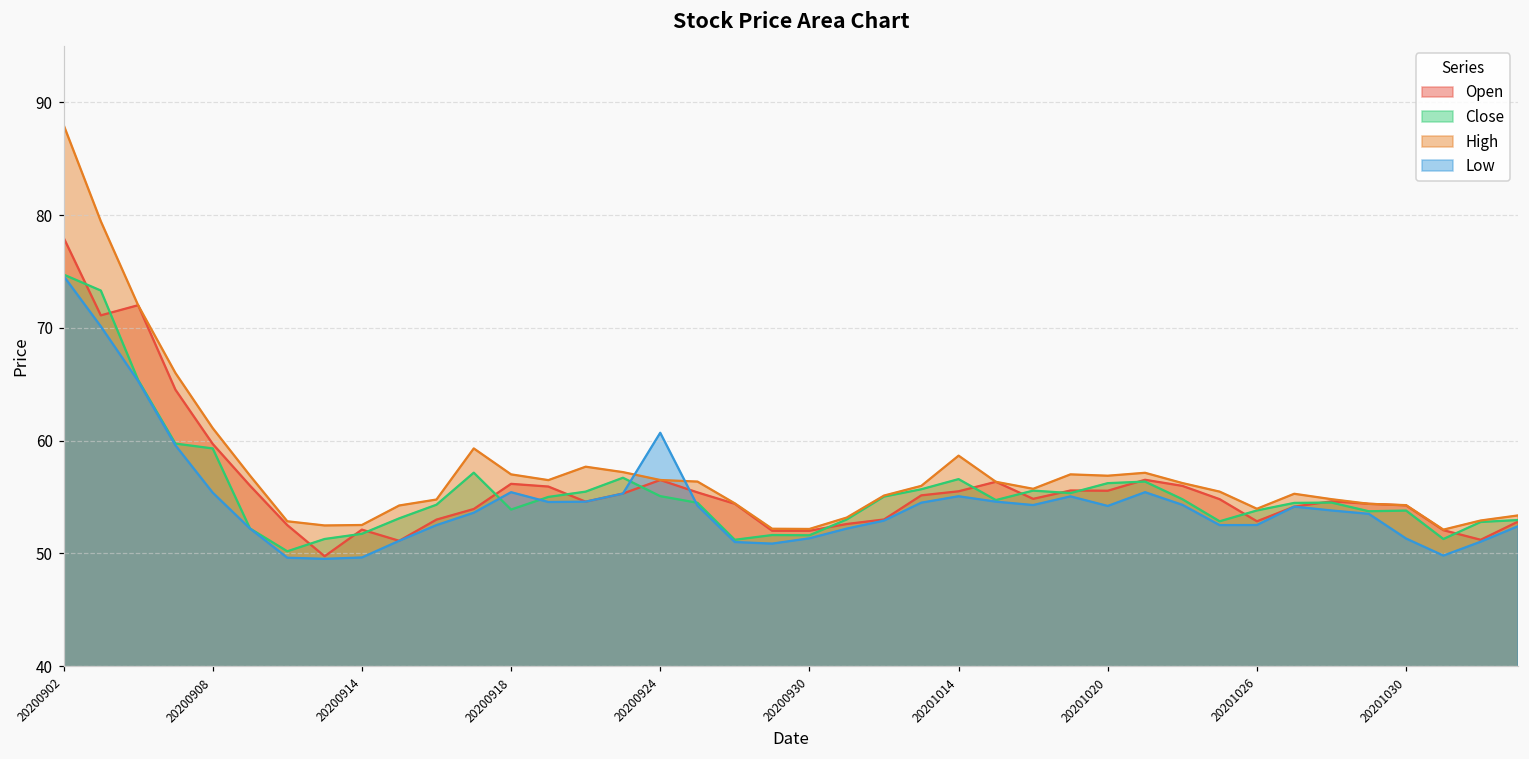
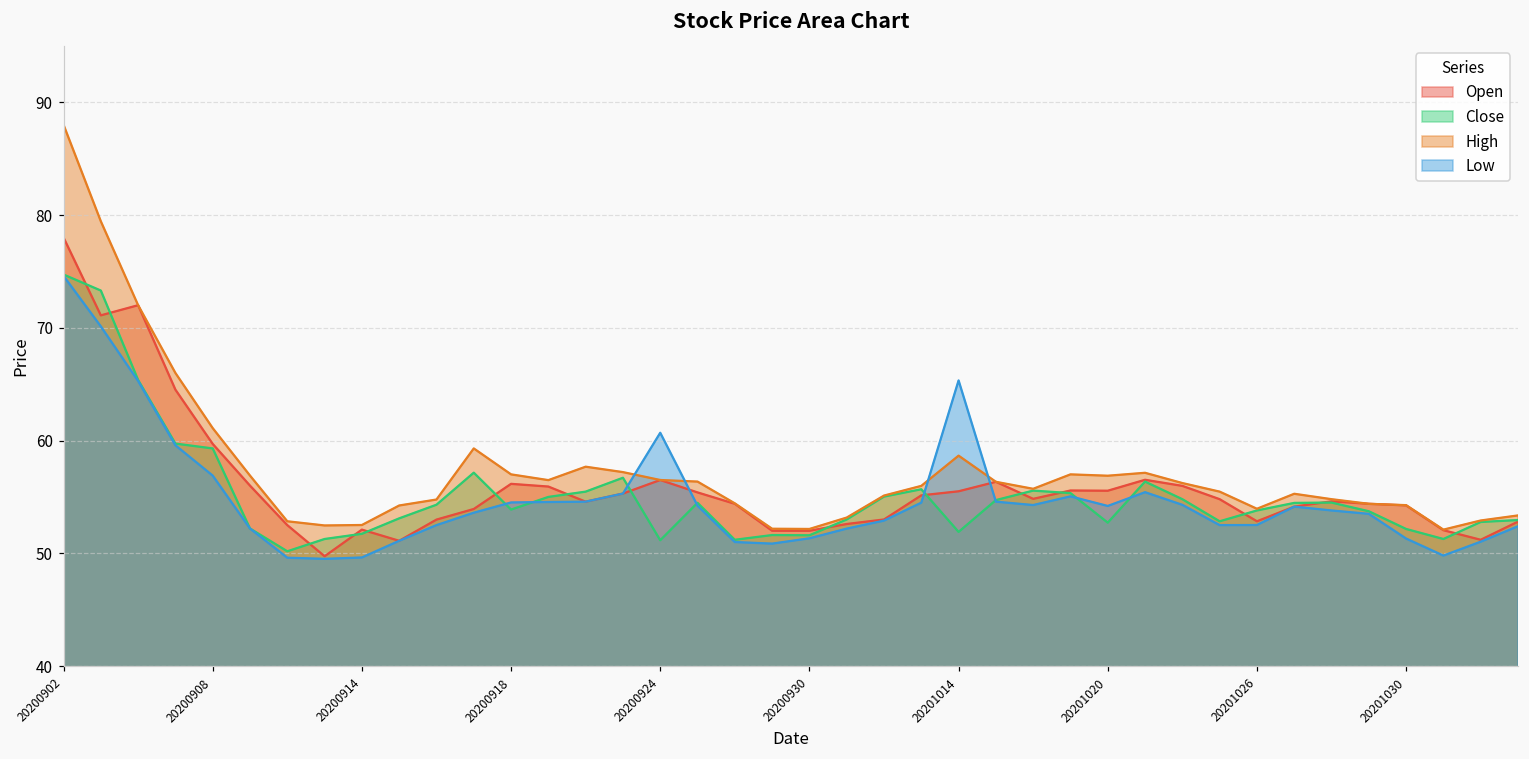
Low, 20200908: 55.4 -> 56.9
Low, 20200918: 55.4 -> 54.5
Close, 20200924: 55.1 -> 51.2
Close, 20201014: 56.6 -> 51.9
Low, 20201014: 55.1 -> 65.3
Close, 20201020: 56.2 -> 52.7
Close, 20201030: 53.8 -> 52.2
